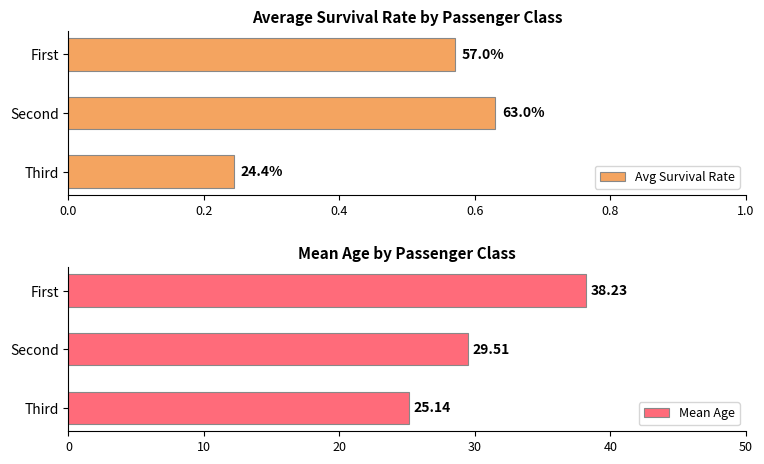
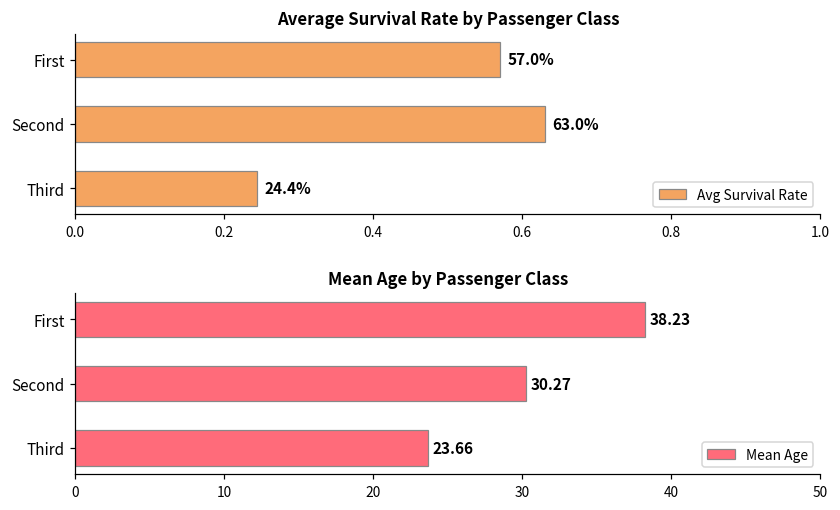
Mean Age by Passenger Class, Second: 29.51 -> 30.27
Mean Age by Passenger Class, Third: 25.14 -> 23.66
